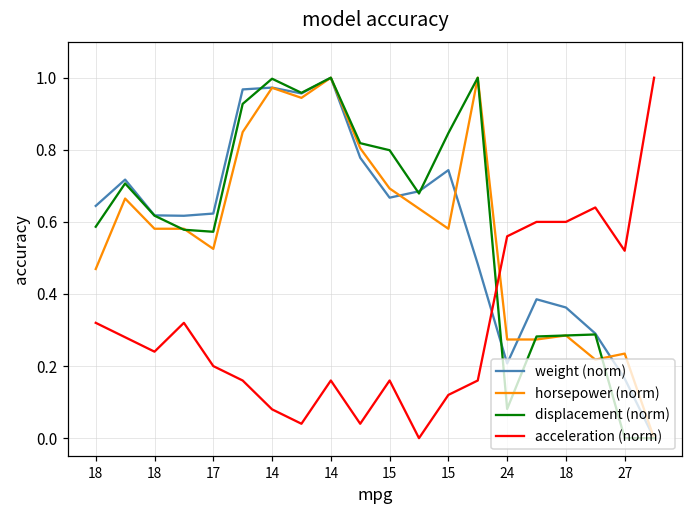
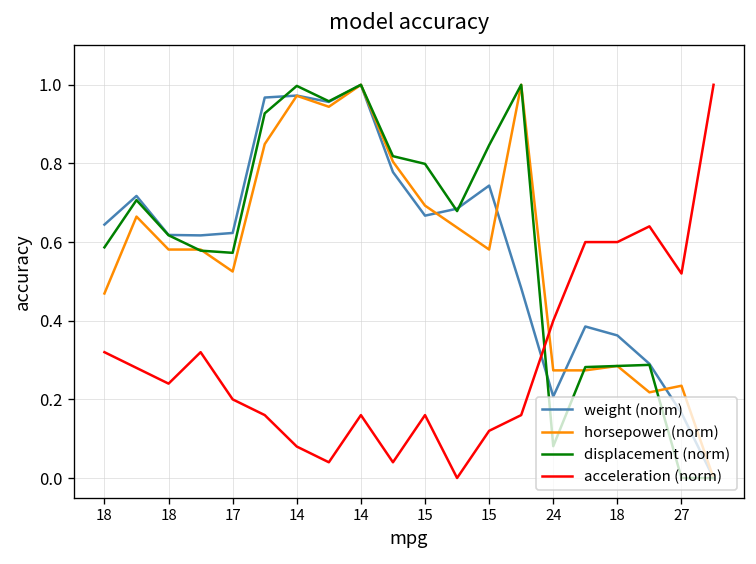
acceleration (norm), 24: 0.56 -> 0.40
